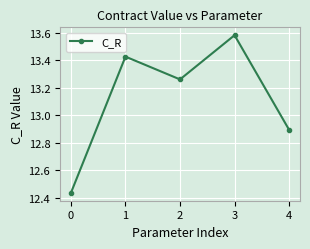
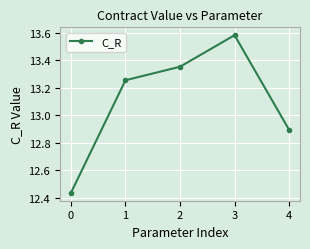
1: 13.43 -> 13.25
2: 13.26 -> 13.35
